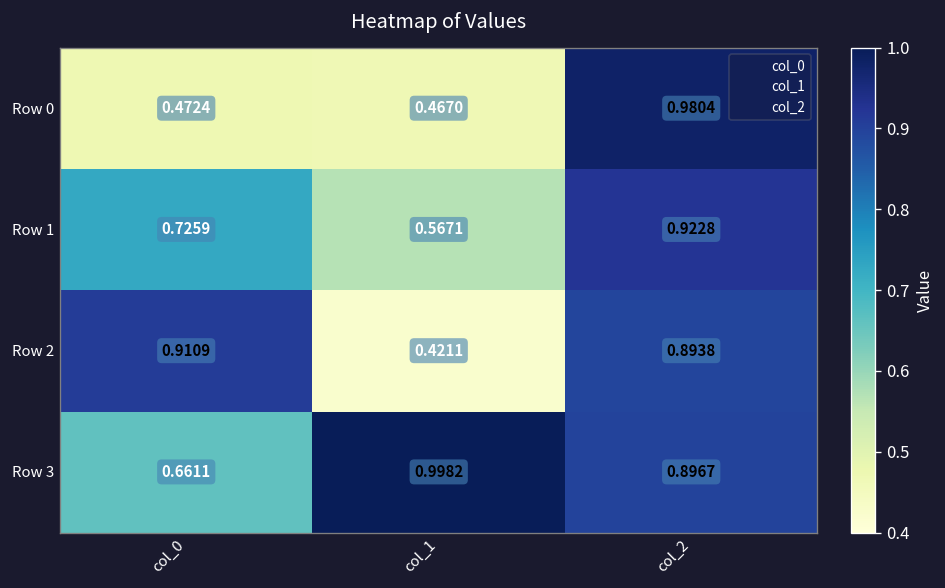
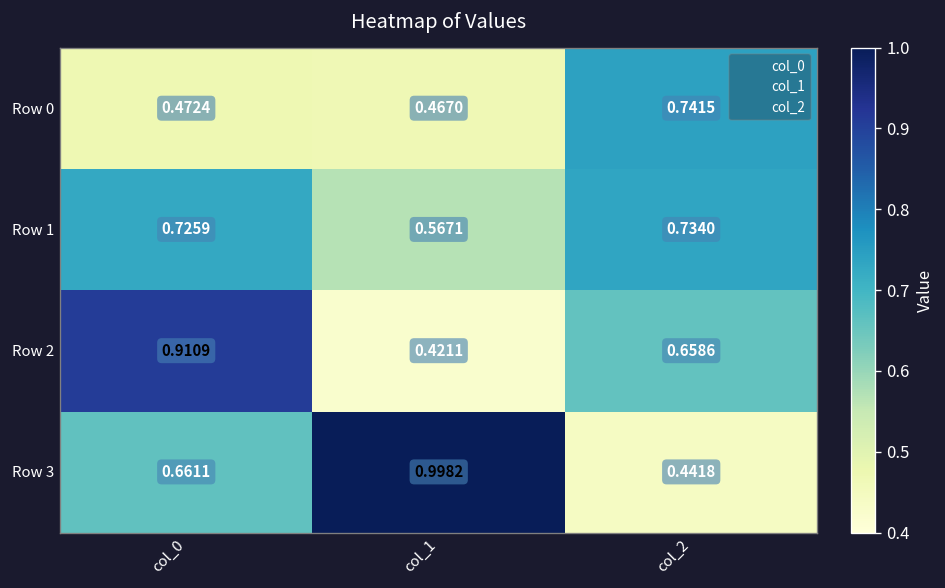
Row 0, col_2: 0.9804 -> 0.7415
Row 1, col_2: 0.9228 -> 0.7340
Row 2, col_2: 0.8938 -> 0.6586
Row 3, col_2: 0.8967 -> 0.4418
